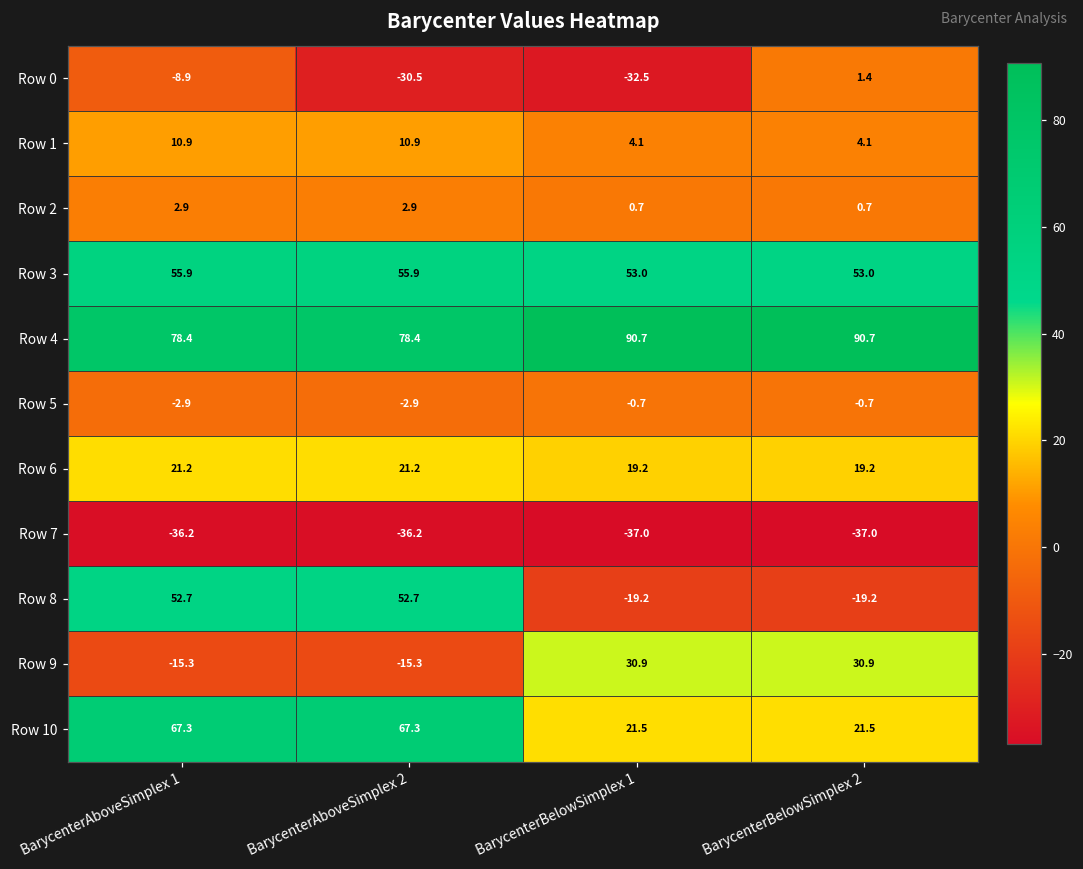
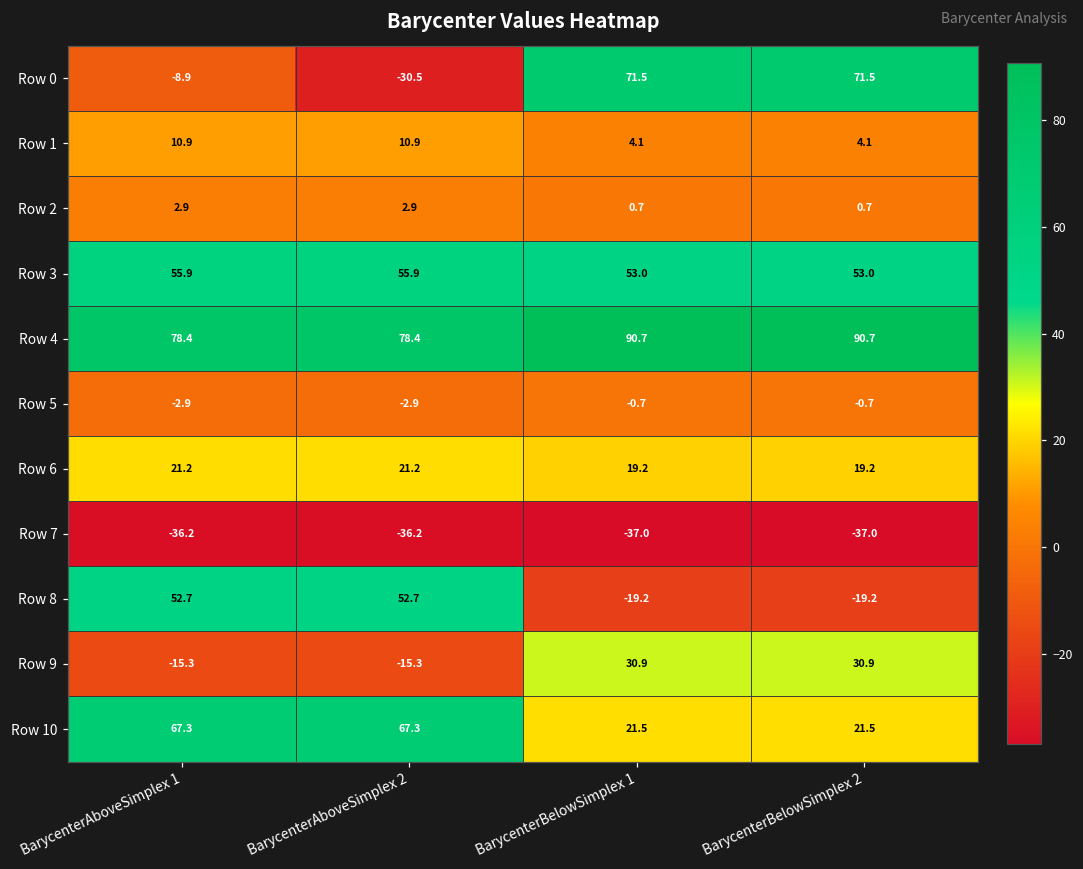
Row 0, BarycenterBelowSimplex 1: -32.5 -> 71.5
Row 0, BarycenterBelowSimplex 2: 1.4 -> 71.5
